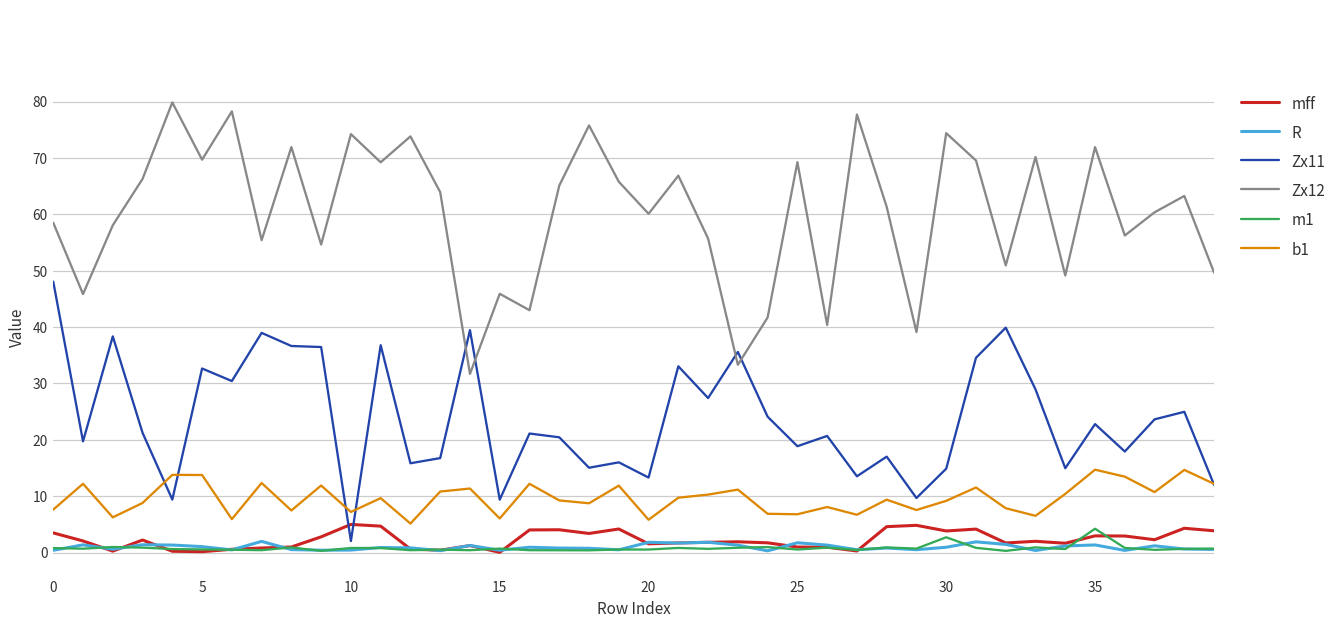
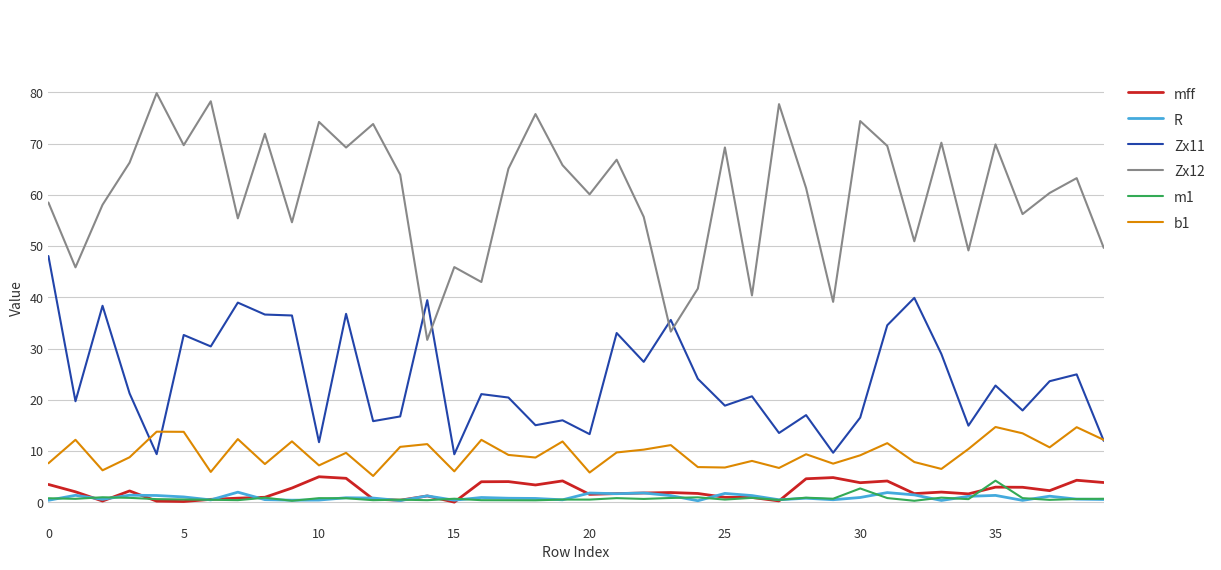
Zx11, 10: 2 -> 12
Zx11, 30: 15 -> 17
Zx12, 35: 72 -> 70
